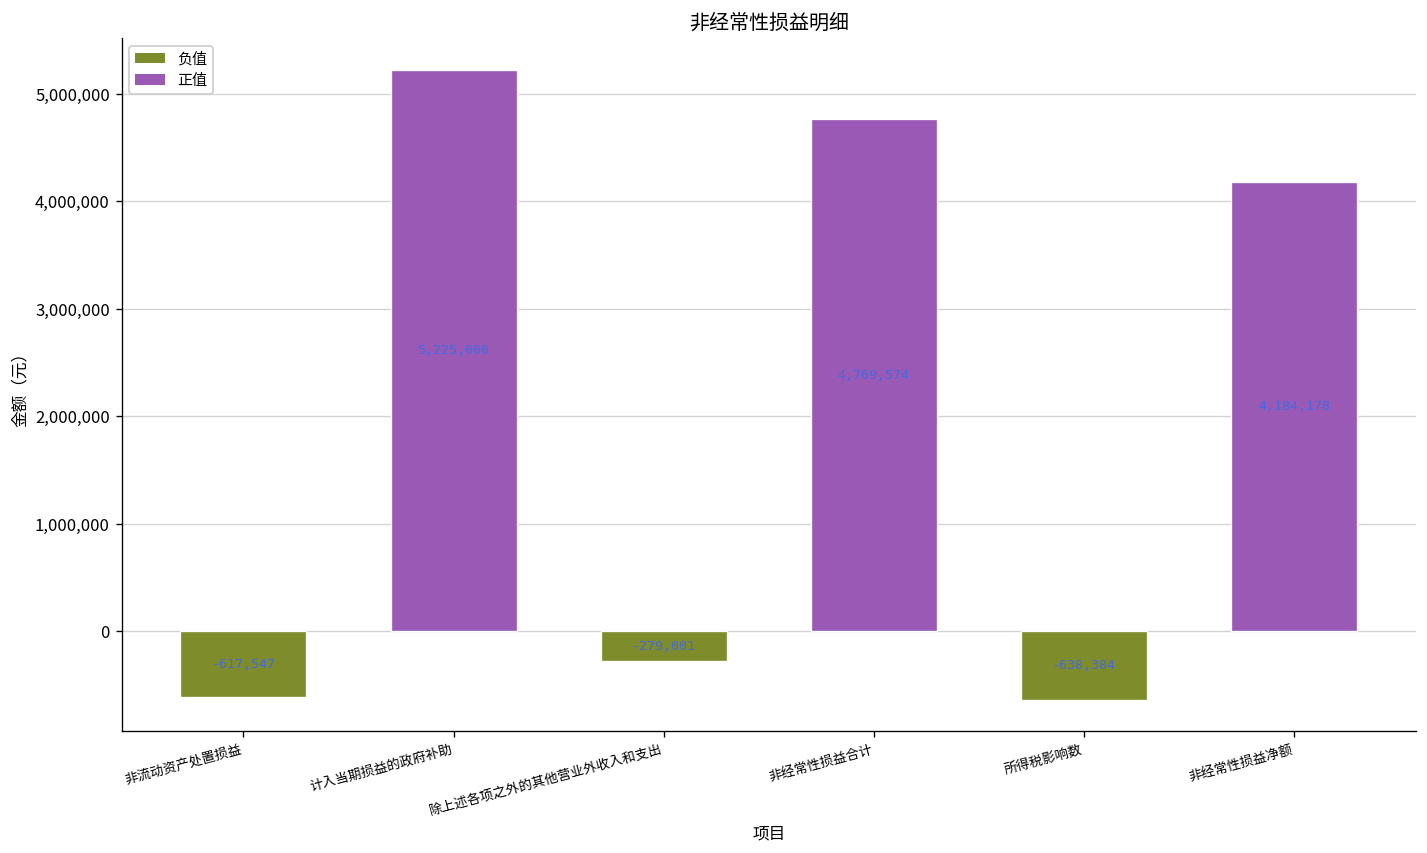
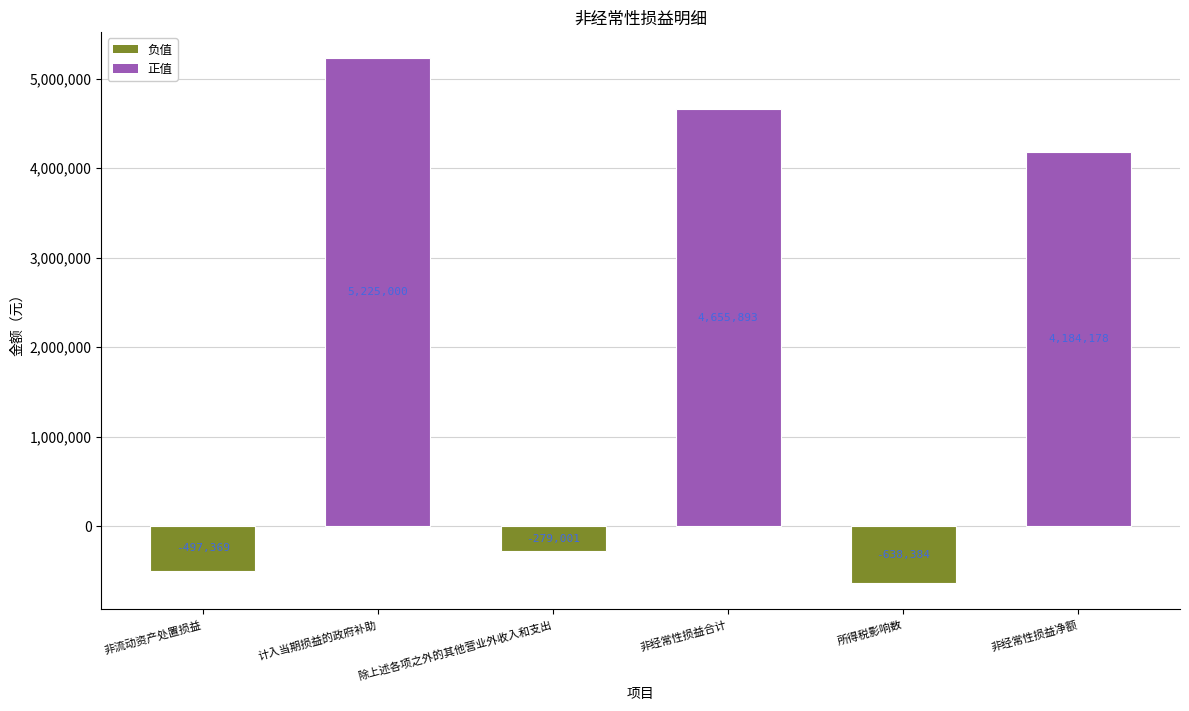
非流动资产处置损益: -617,547 -> -497,369
非经常性损益合计: 4,769,574 -> 4,655,893
